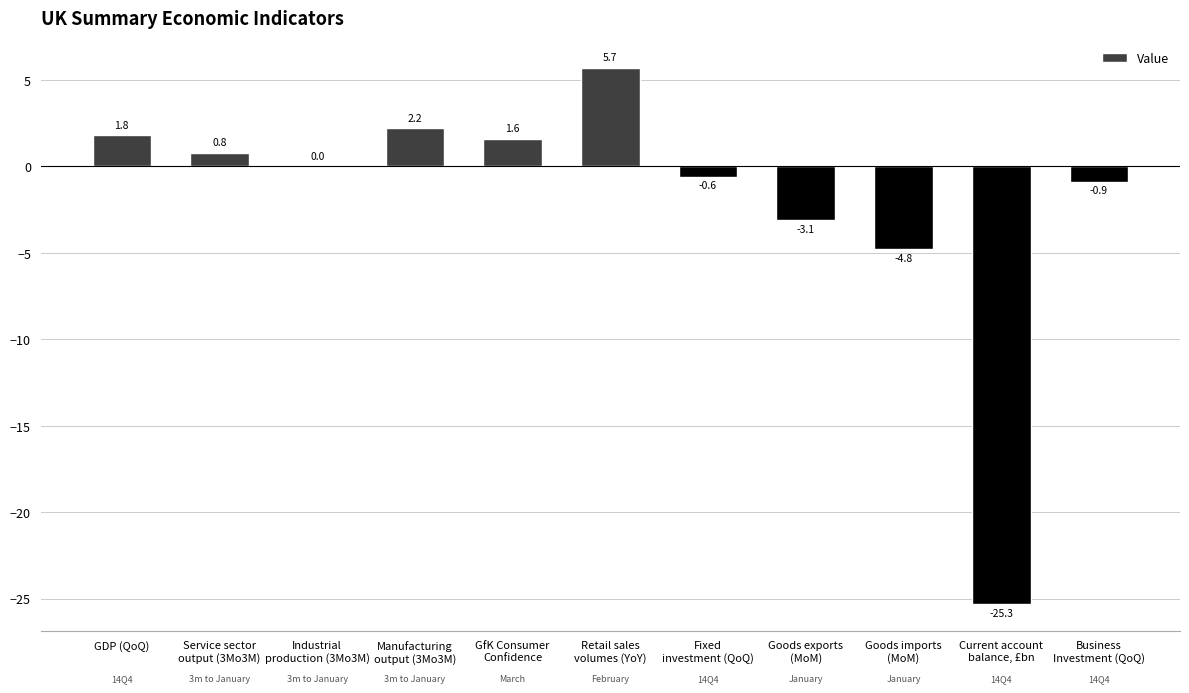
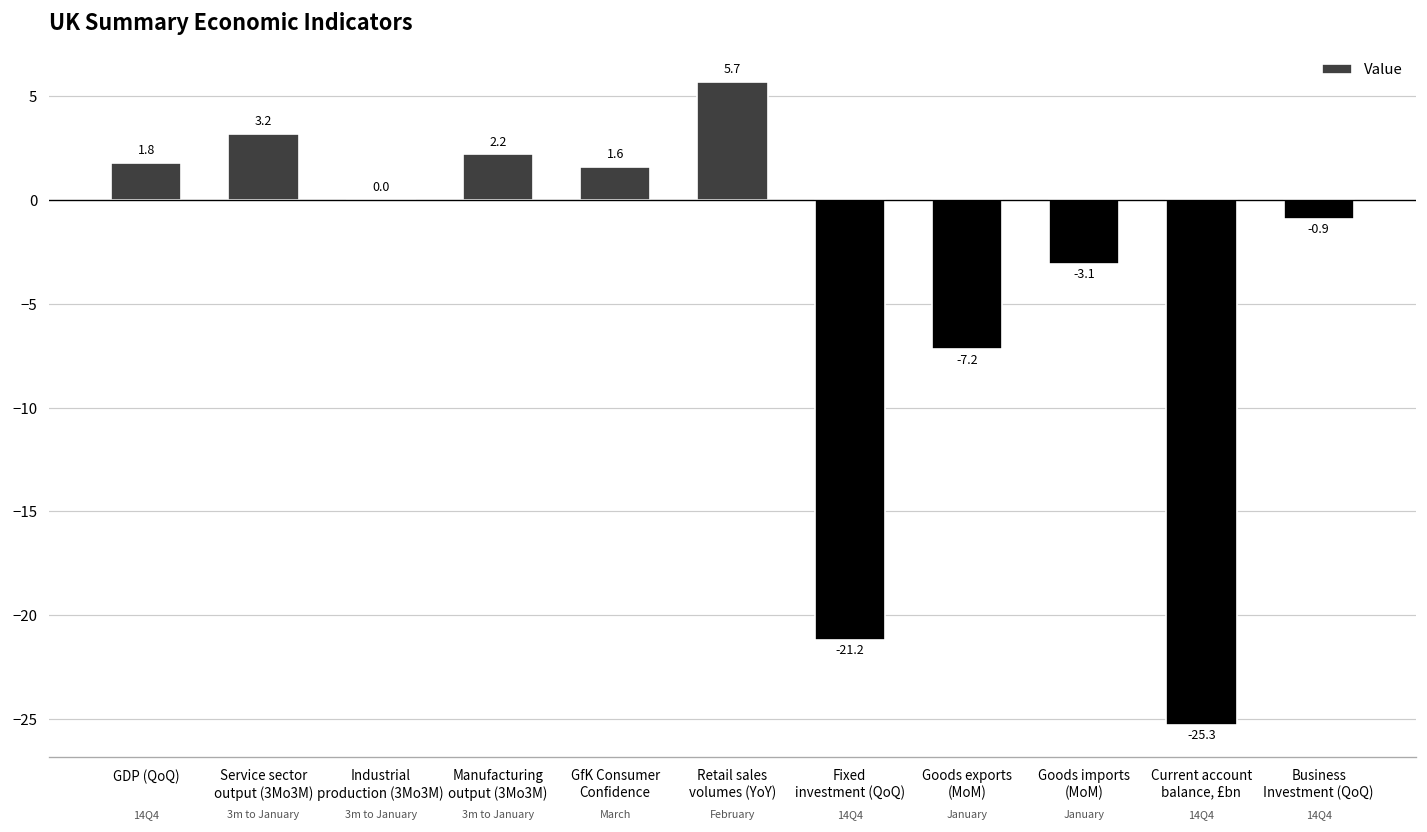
Service sector output (3Mo3M): 0.8 -> 3.2
Fixed investment (QoQ): -0.6 -> -21.2
Goods exports (MoM): -3.1 -> -7.2
Goods imports (MoM): -4.8 -> -3.1
